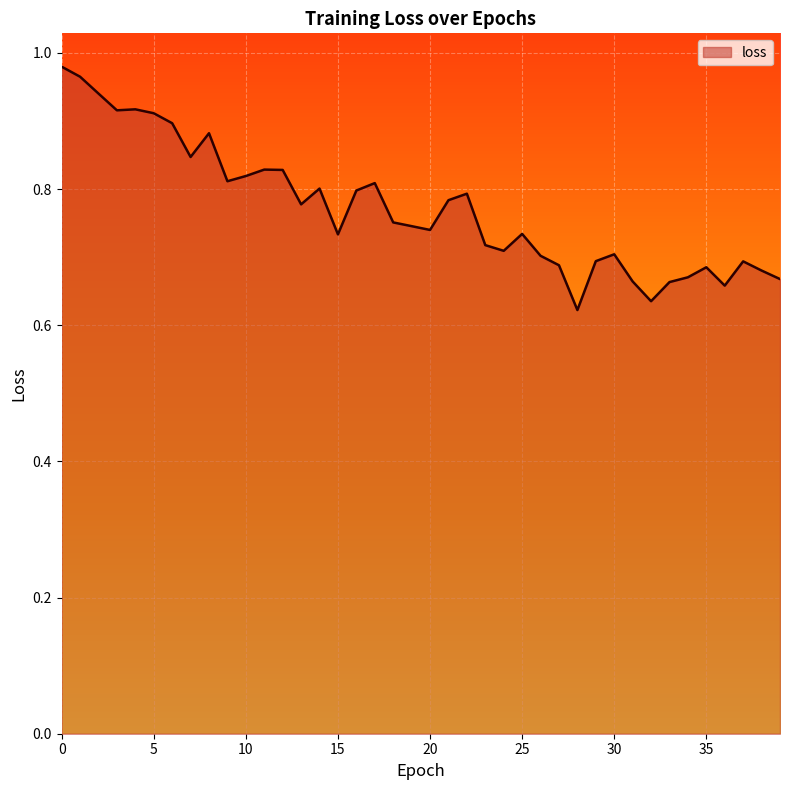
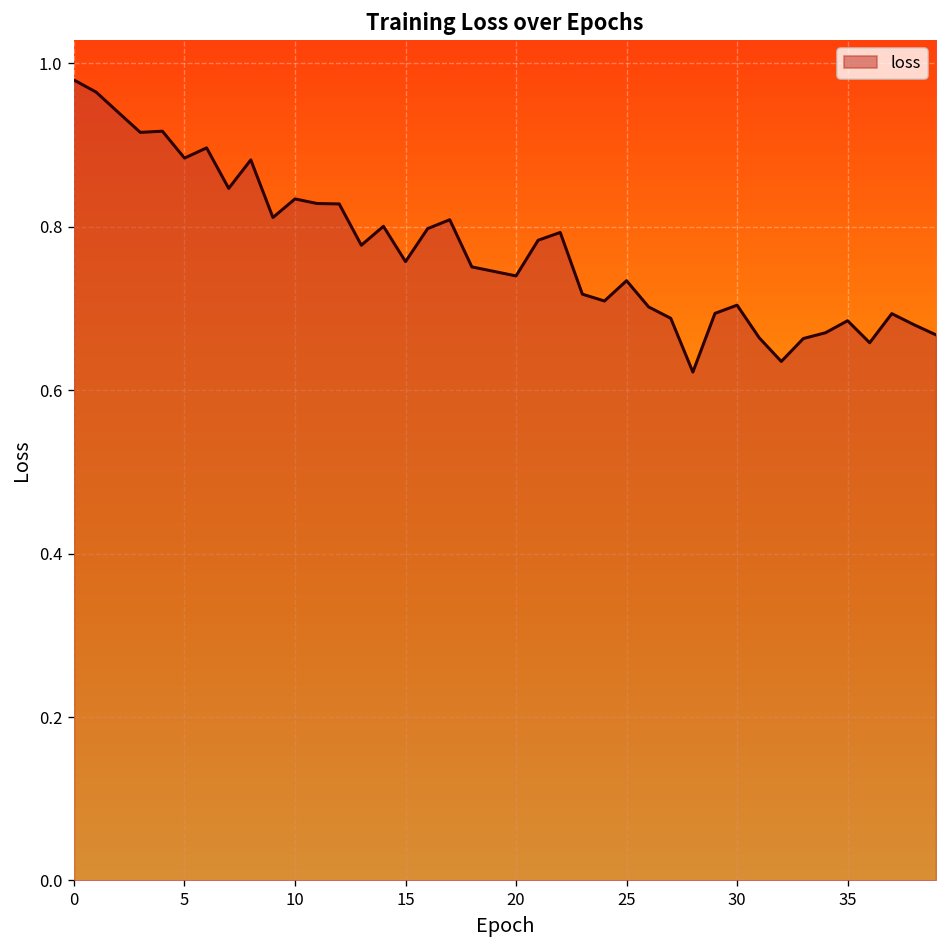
5: 0.91 -> 0.88
10: 0.82 -> 0.83
15: 0.73 -> 0.76
